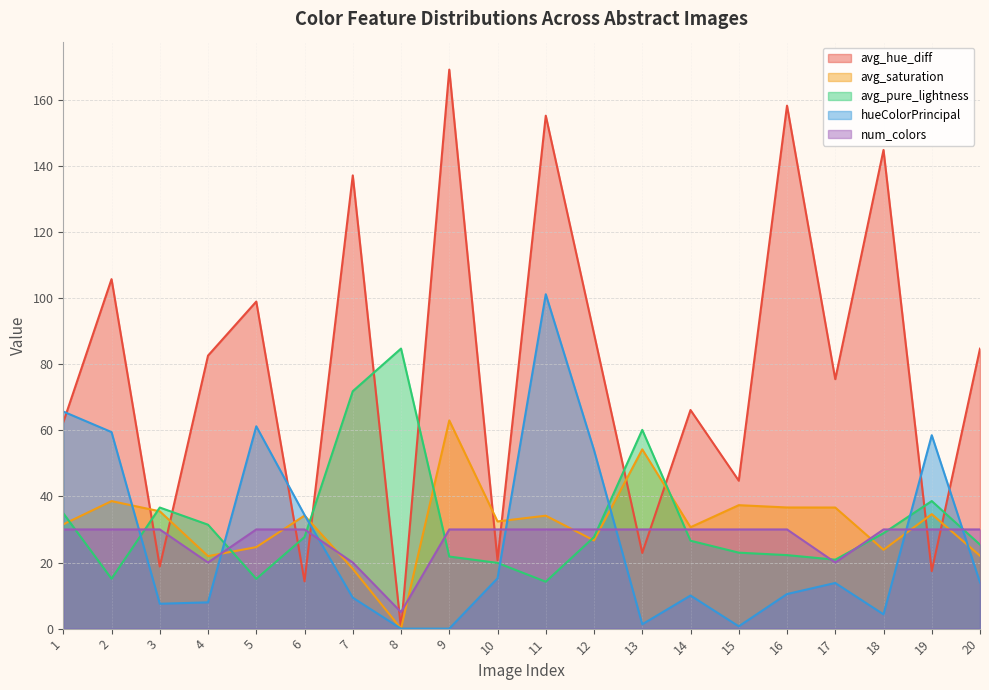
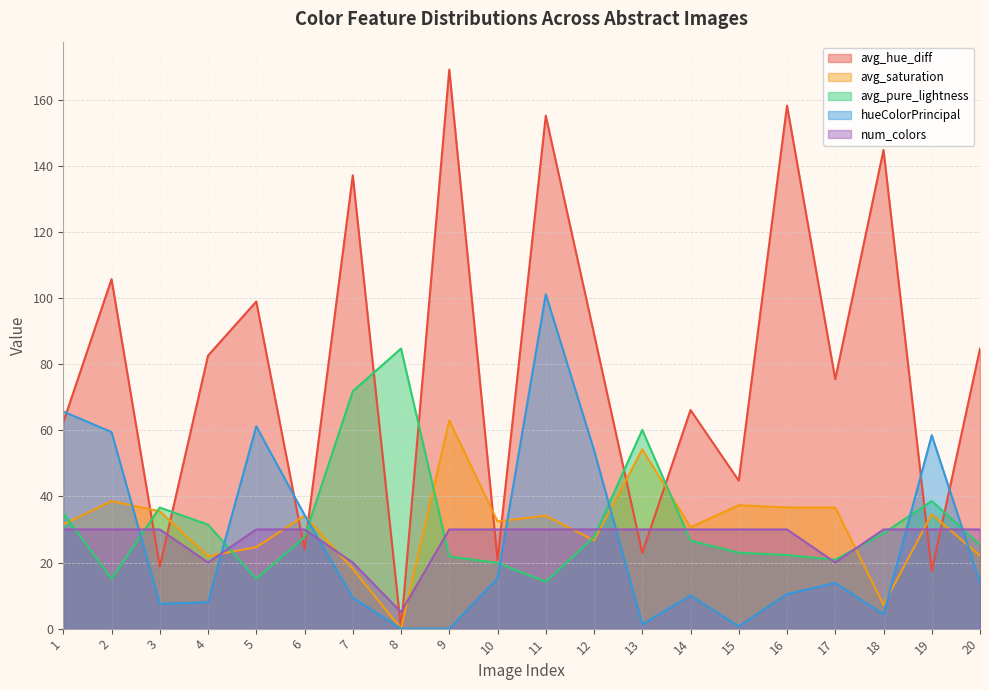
avg_hue_diff, 6: 14 -> 24
avg_saturation, 18: 24 -> 7
